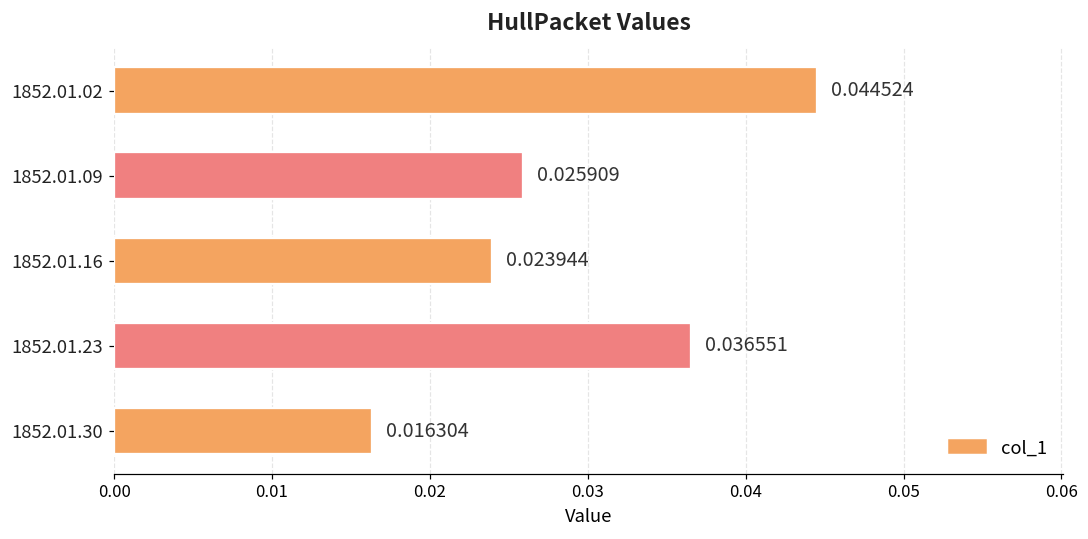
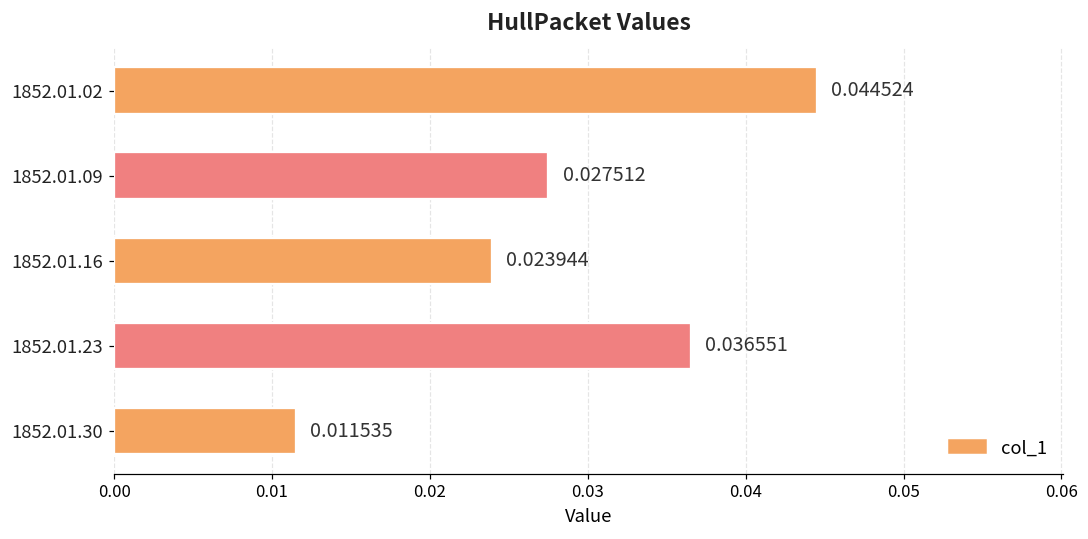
1852.01.09: 0.025909 -> 0.027512
1852.01.30: 0.016304 -> 0.011535
